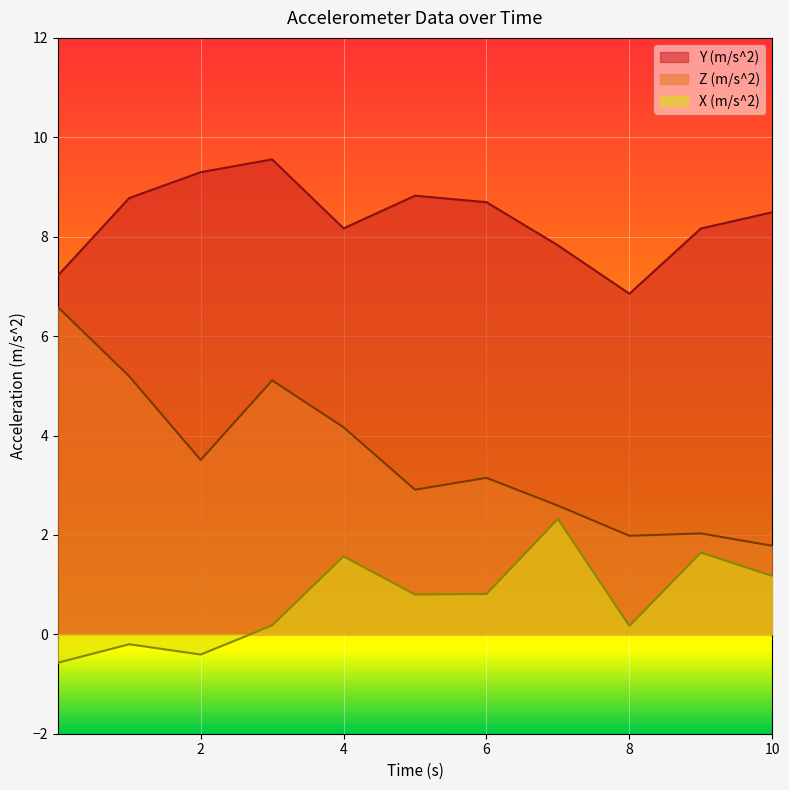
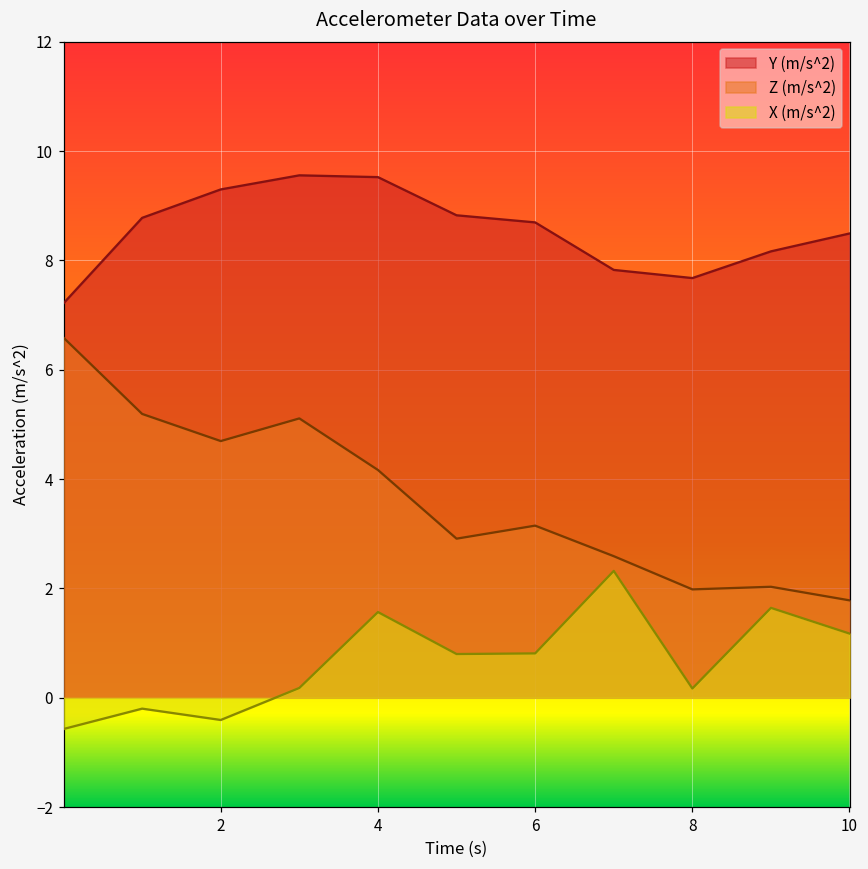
Z (m/s^2), 2: 3.5 -> 4.7
Y (m/s^2), 4: 8.2 -> 9.5
Y (m/s^2), 8: 6.9 -> 7.7
